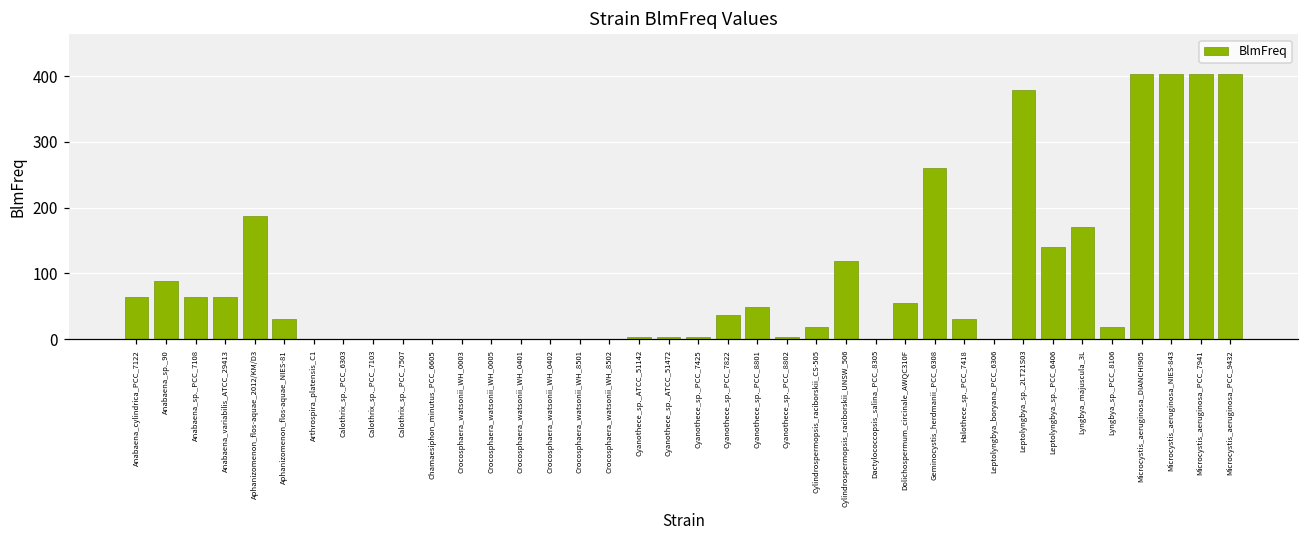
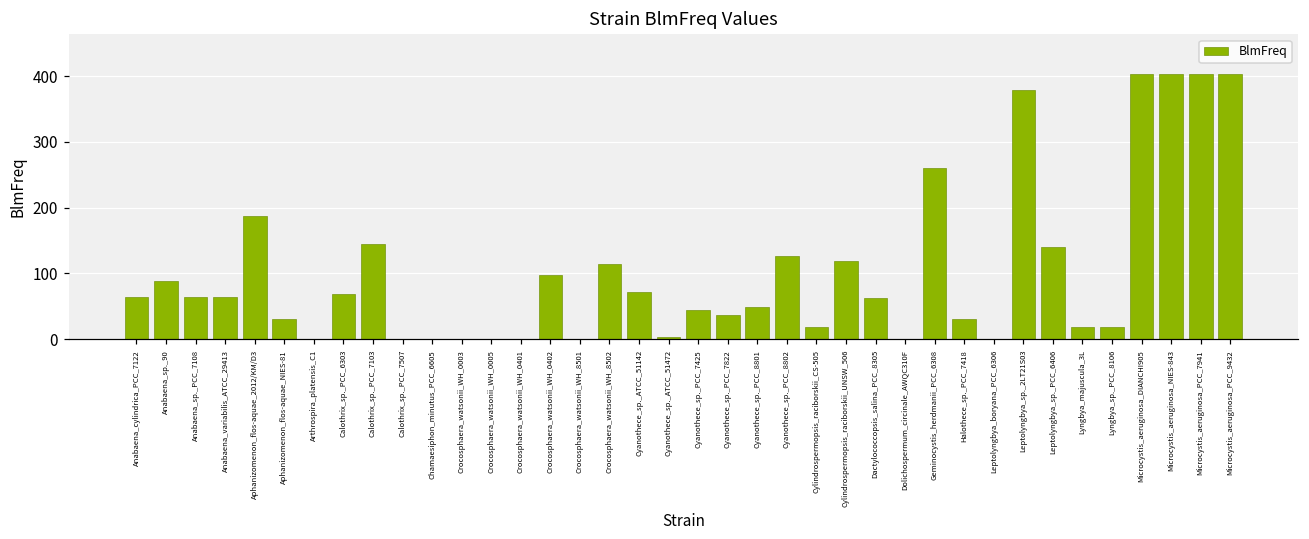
Calothrix_sp._PCC_6303: 0 -> 70
Calothrix_sp._PCC_7103: 0 -> 150
Crocosphaera_watsonii_WH_0402: 0 -> 100
Crocosphaera_watsonii_WH_8502: 0 -> 110
Cyanothece_sp._ATCC_51142: 0 -> 70
Cyanothece_sp._PCC_7425: 0 -> 50
Cyanothece_sp._PCC_8802: 0 -> 130
Dactylococcopsis_salina_PCC_8305: 0 -> 60
Dolichospermum_circinale_AWQC310F: 60 -> 0
Lyngbya_majuscula_3L: 170 -> 20
